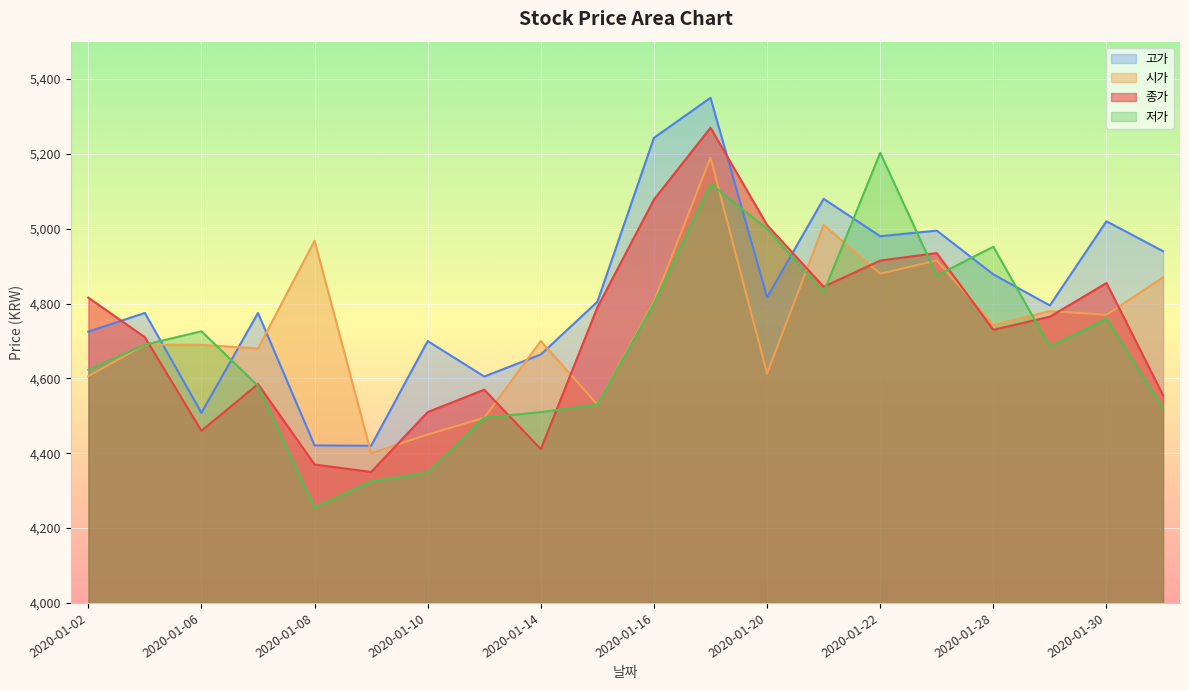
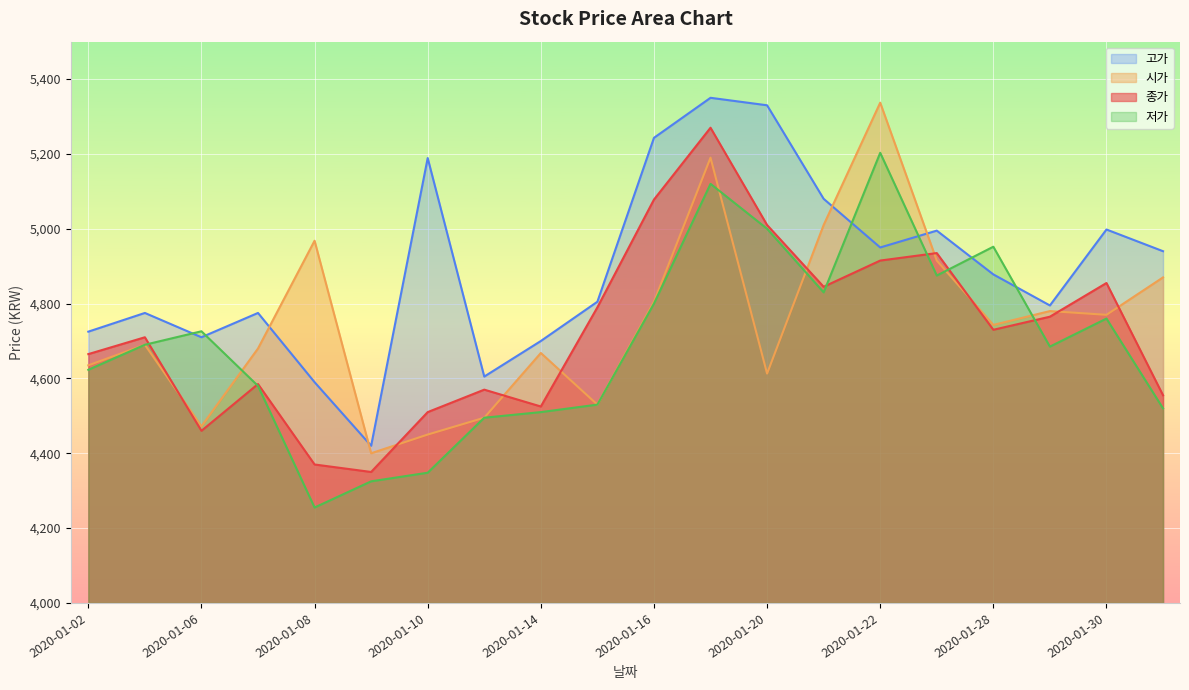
시가, 2020-01-02: 4,610 -> 4,640
종가, 2020-01-02: 4,820 -> 4,670
고가, 2020-01-06: 4,510 -> 4,710
시가, 2020-01-06: 4,690 -> 4,470
고가, 2020-01-08: 4,420 -> 4,590
고가, 2020-01-10: 4,700 -> 5,190
고가, 2020-01-14: 4,660 -> 4,700
시가, 2020-01-14: 4,700 -> 4,670
종가, 2020-01-14: 4,410 -> 4,530
고가, 2020-01-20: 4,820 -> 5,330
고가, 2020-01-22: 4,980 -> 4,950
시가, 2020-01-22: 4,880 -> 5,340
고가, 2020-01-30: 5,020 -> 5,000
